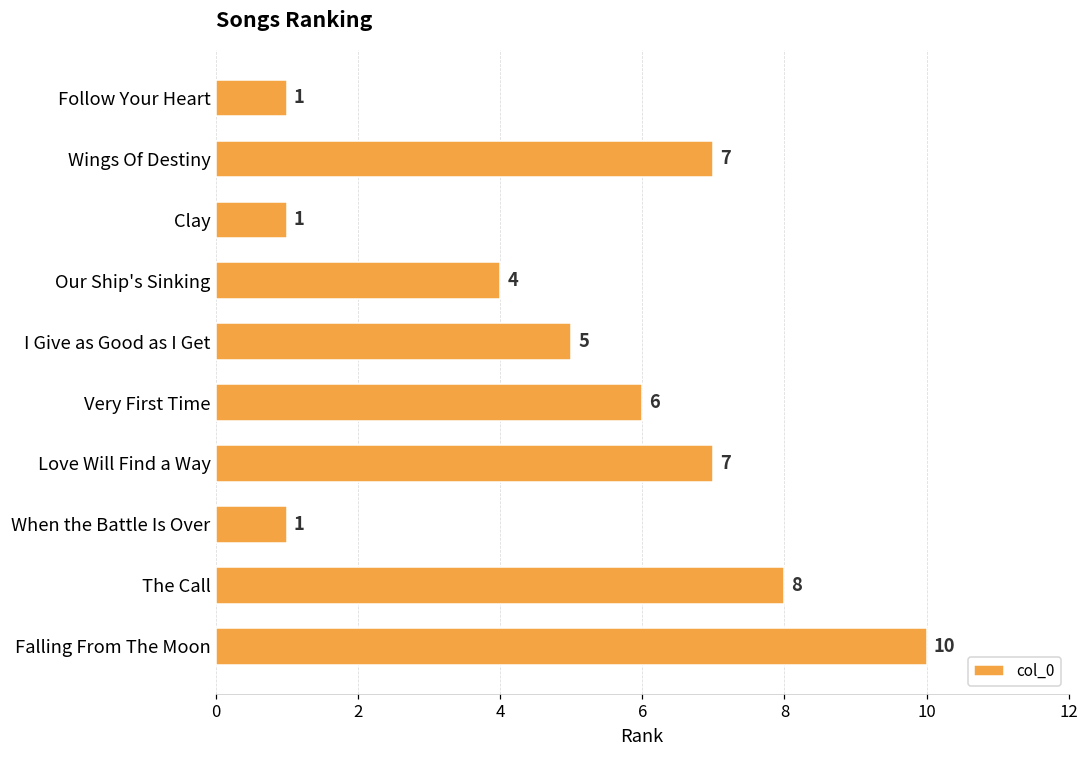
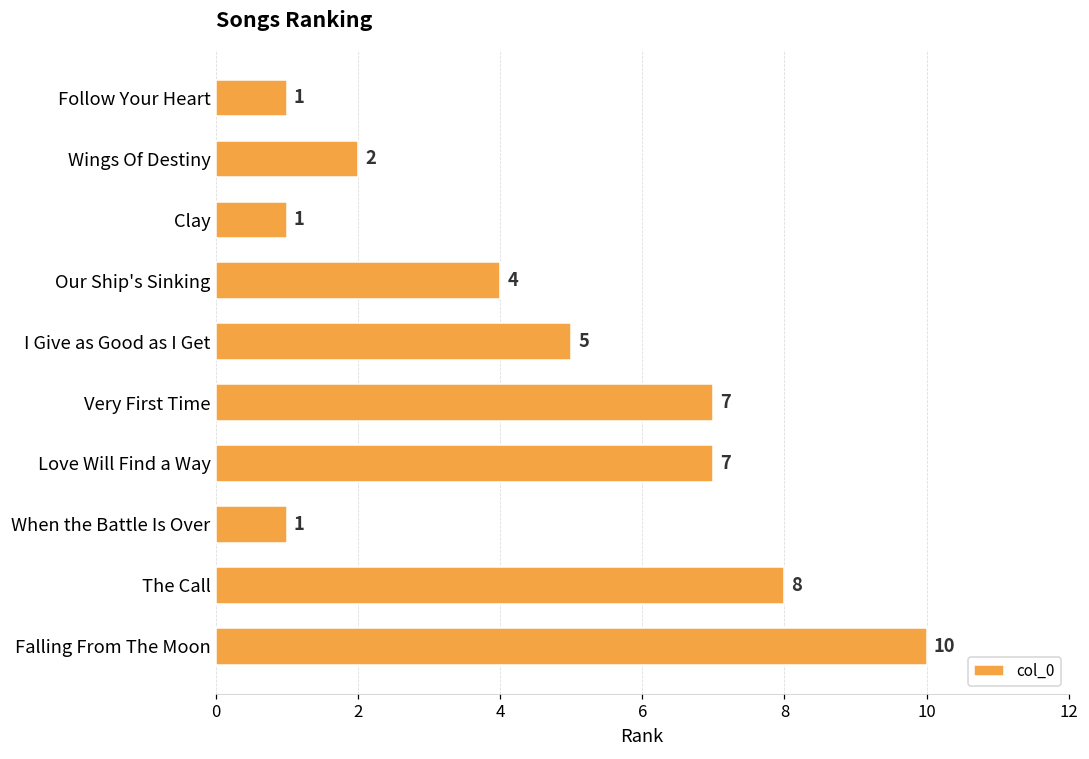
Wings Of Destiny: 7 -> 2
Very First Time: 6 -> 7
